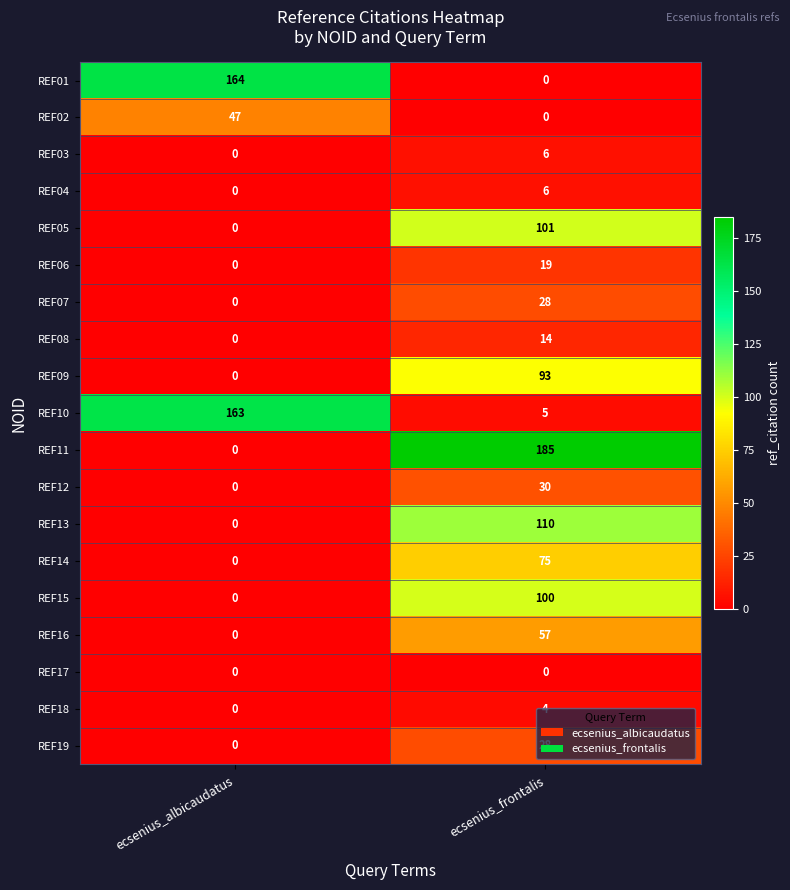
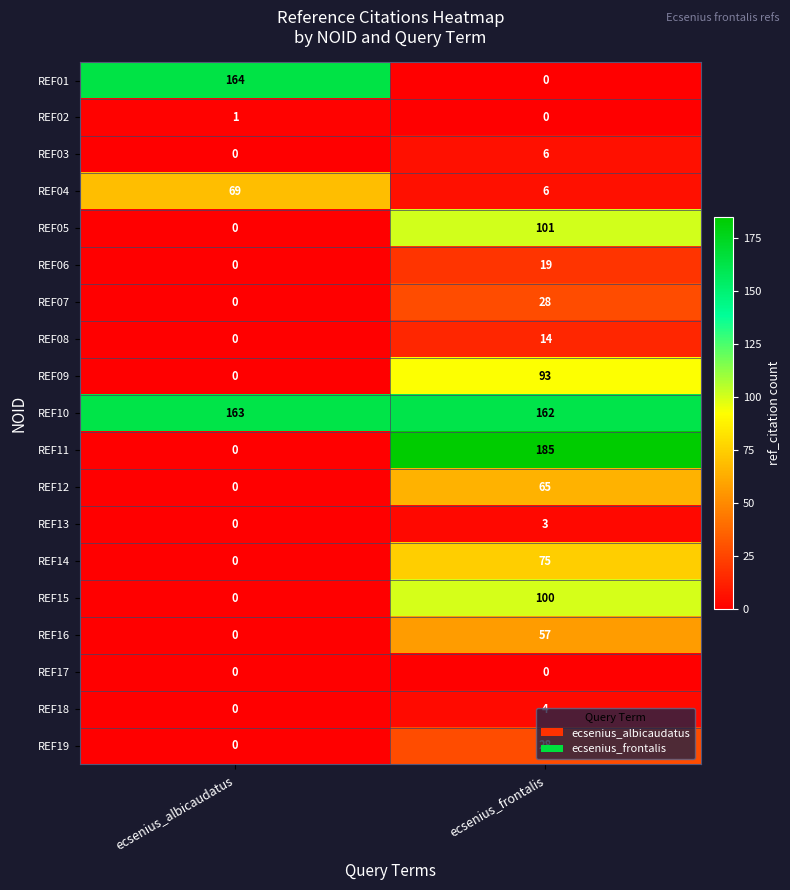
REF02, ecsenius_albicaudatus: 47 -> 1
REF04, ecsenius_albicaudatus: 0 -> 69
REF10, ecsenius_frontalis: 5 -> 162
REF12, ecsenius_frontalis: 30 -> 65
REF13, ecsenius_frontalis: 110 -> 3
